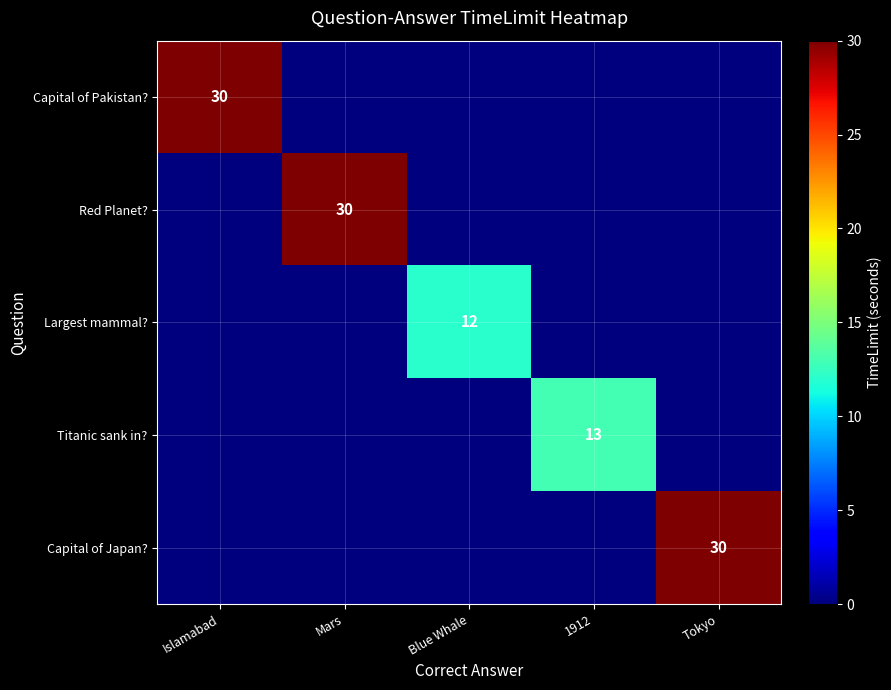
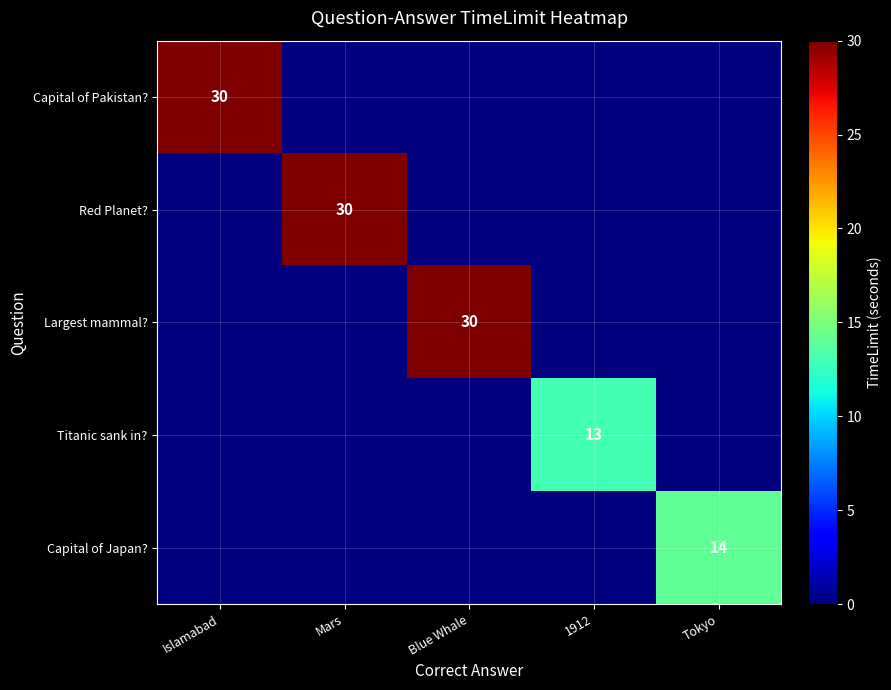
Largest mammal?, Blue Whale: 12 -> 30
Capital of Japan?, Tokyo: 30 -> 14
